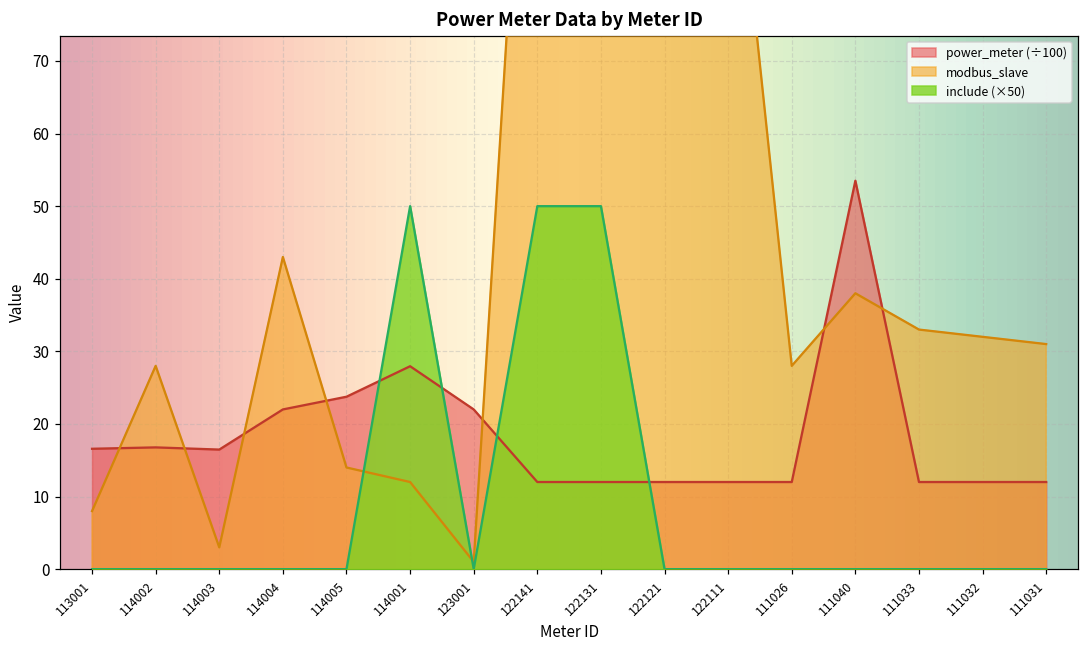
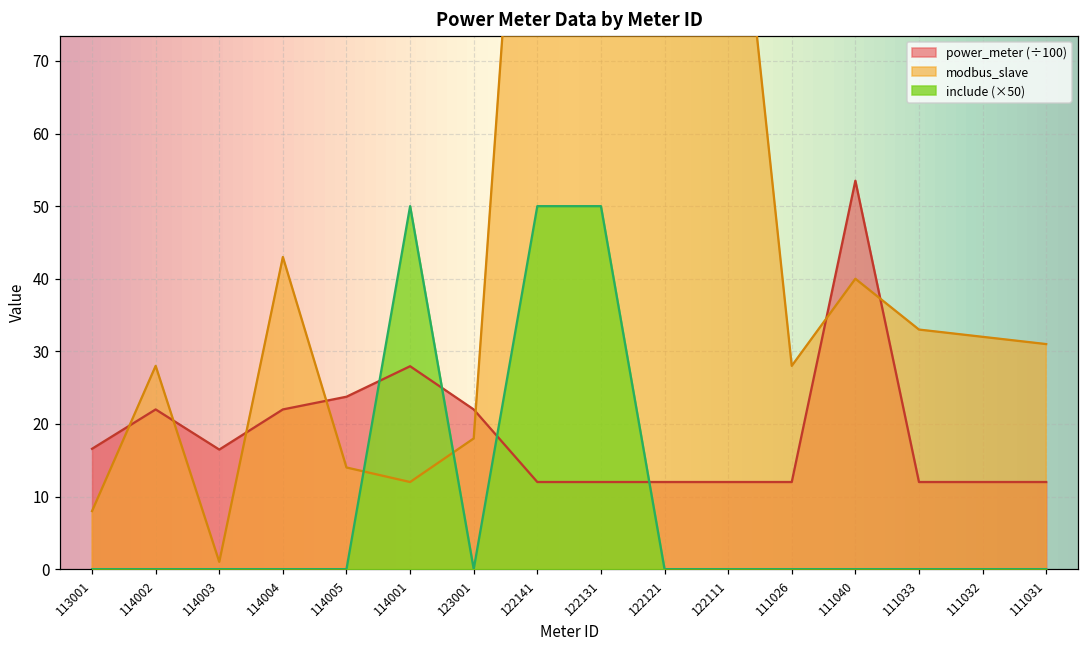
power_meter (÷100), 114002: 17 -> 22
modbus_slave, 114003: 3 -> 1
modbus_slave, 123001: 1 -> 18
modbus_slave, 111040: 38 -> 40
